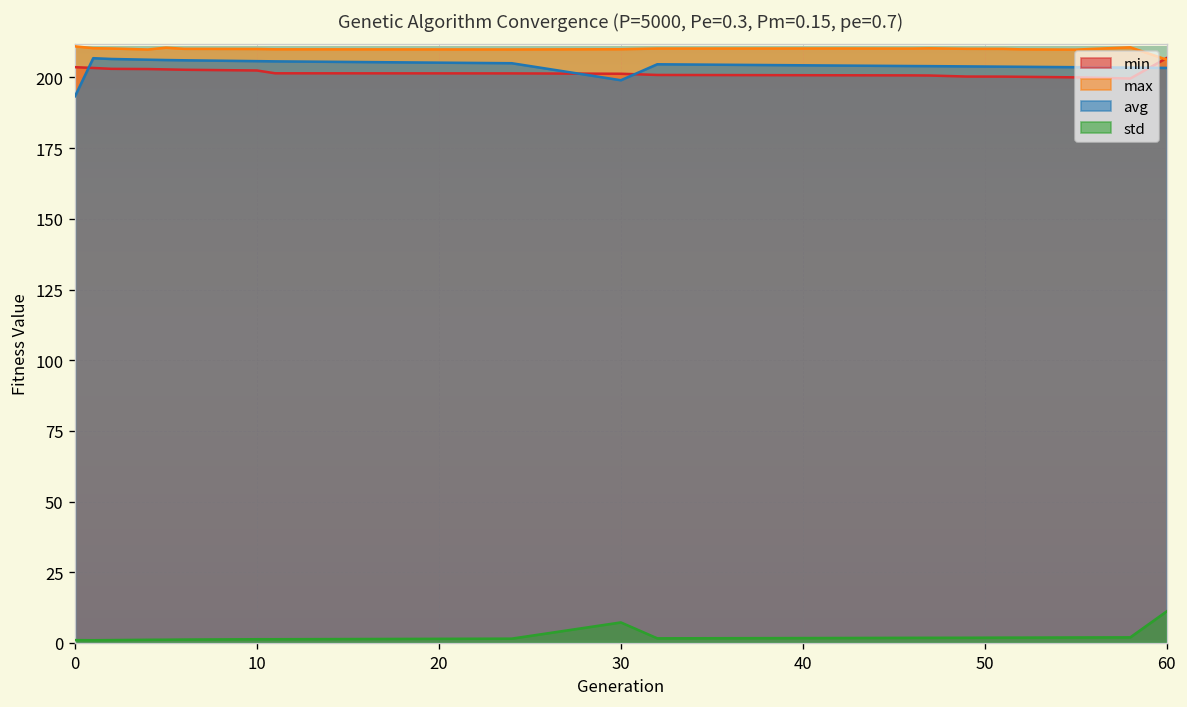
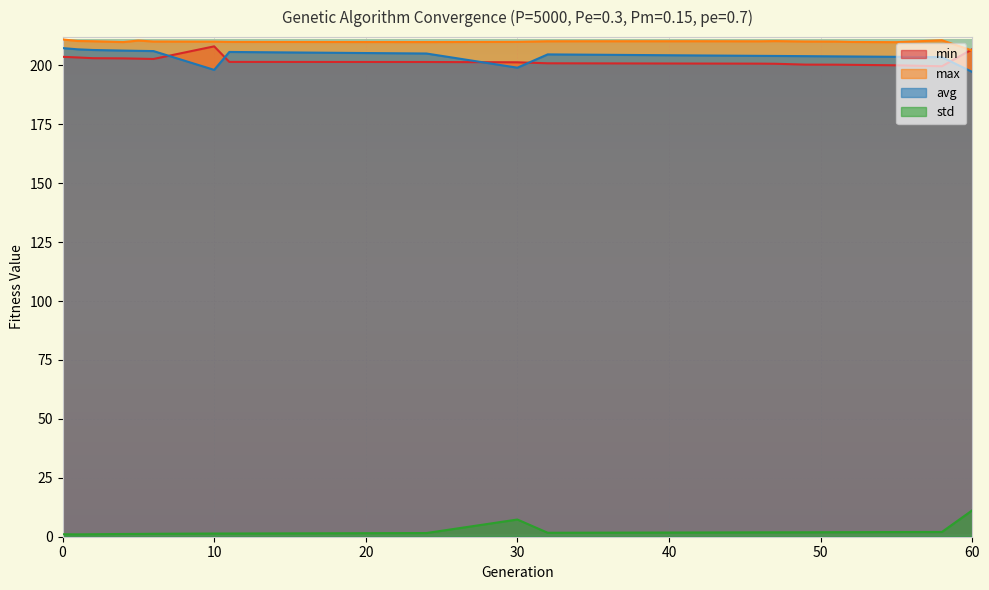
avg, 0: 193 -> 207
min, 10: 202 -> 208
avg, 10: 206 -> 198
avg, 60: 203 -> 197
